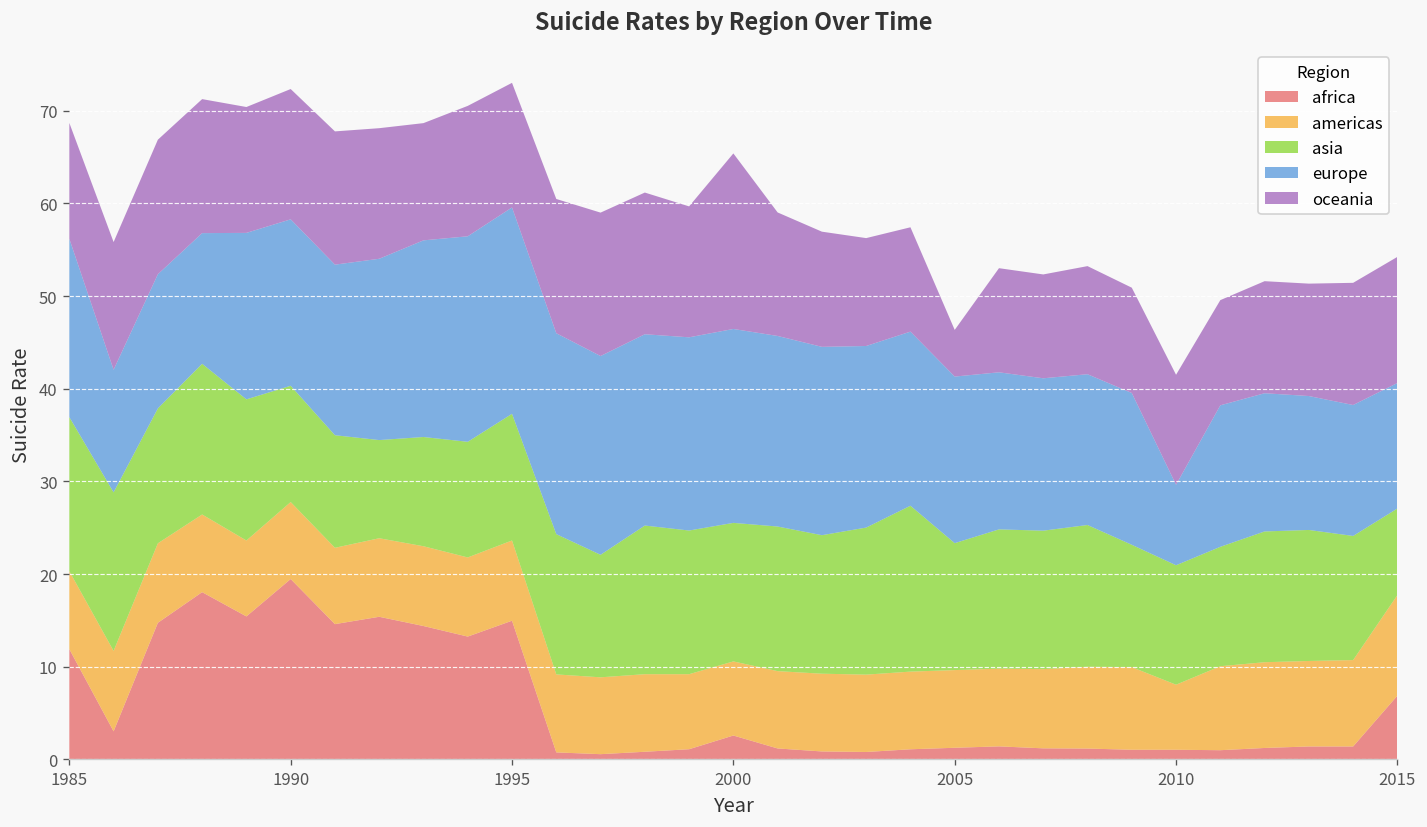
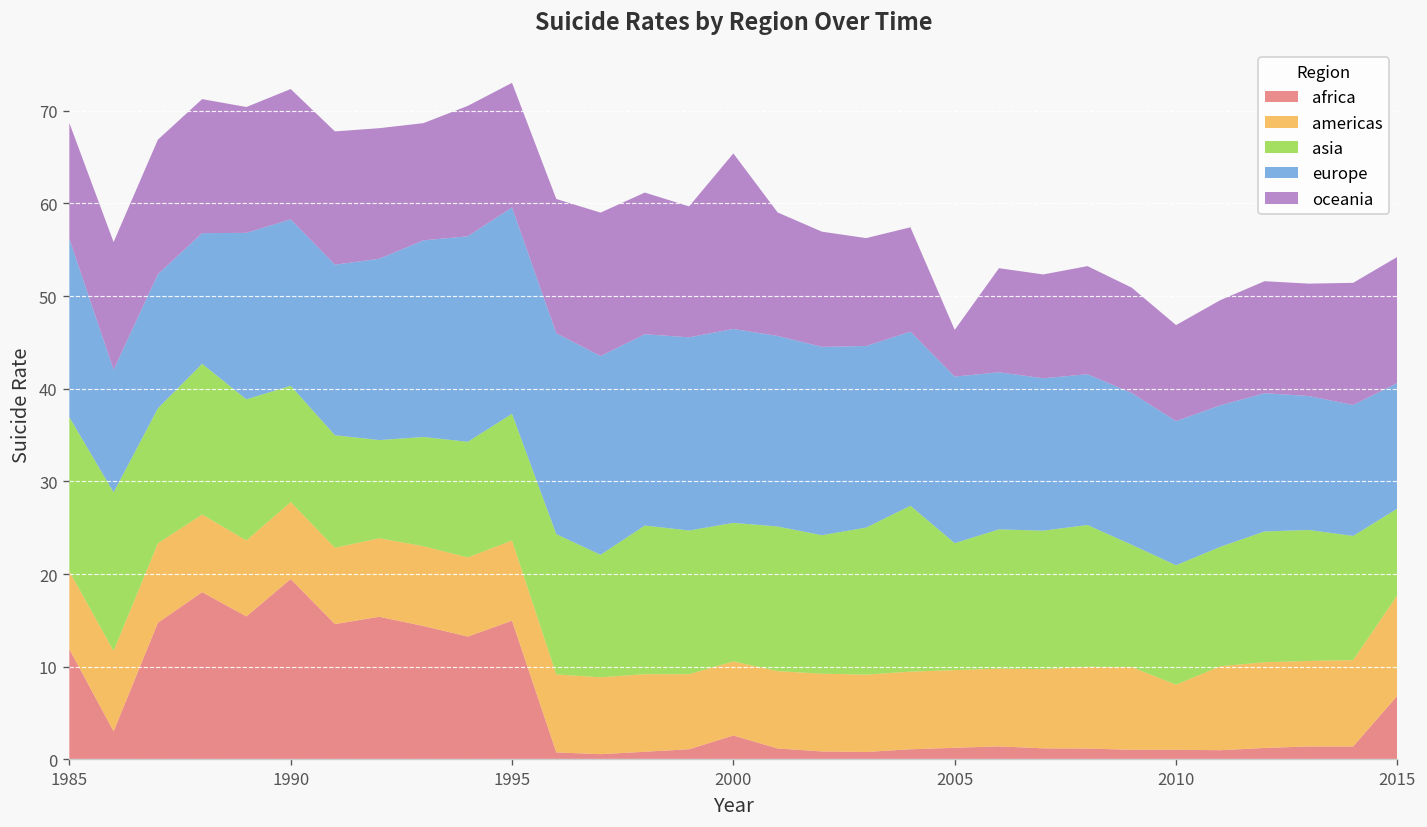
europe, 2010: 9 -> 16
oceania, 2010: 12 -> 10
